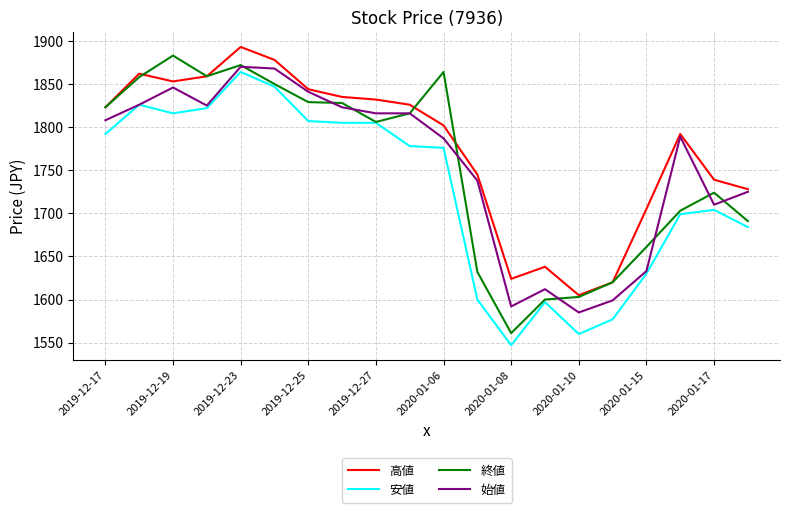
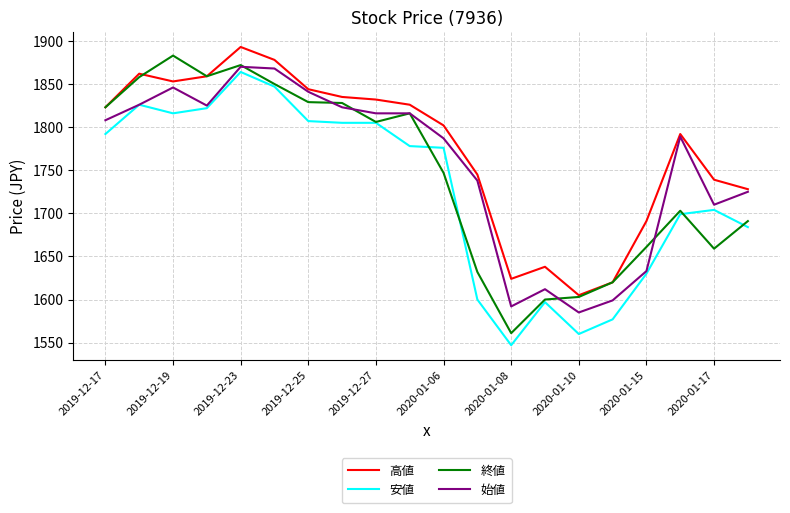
終値, 2020-01-06: 1860 -> 1750
高値, 2020-01-15: 1710 -> 1690
終値, 2020-01-17: 1720 -> 1660
